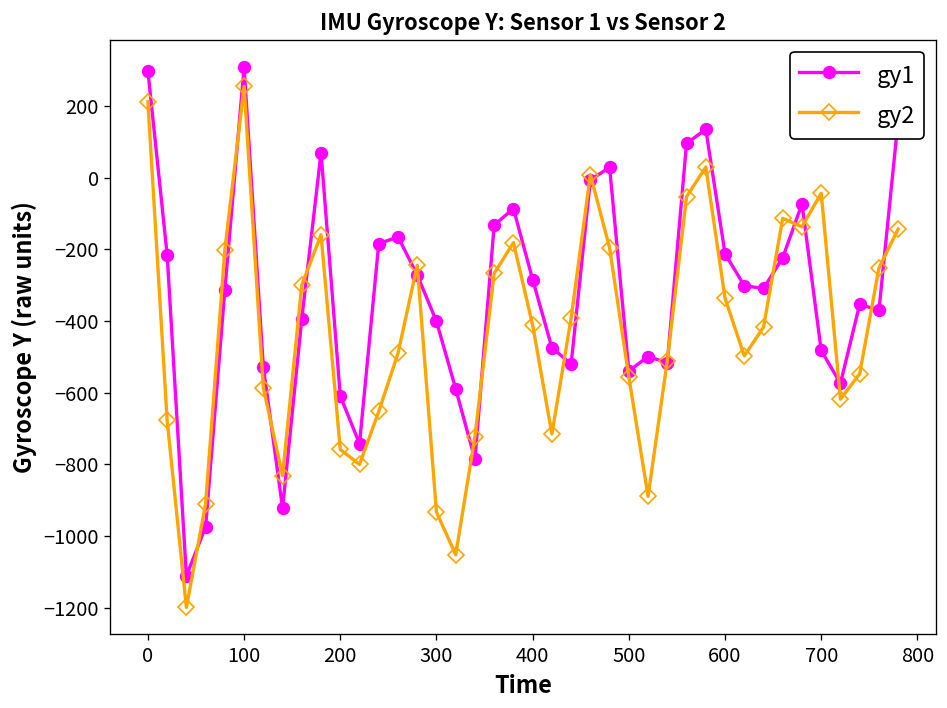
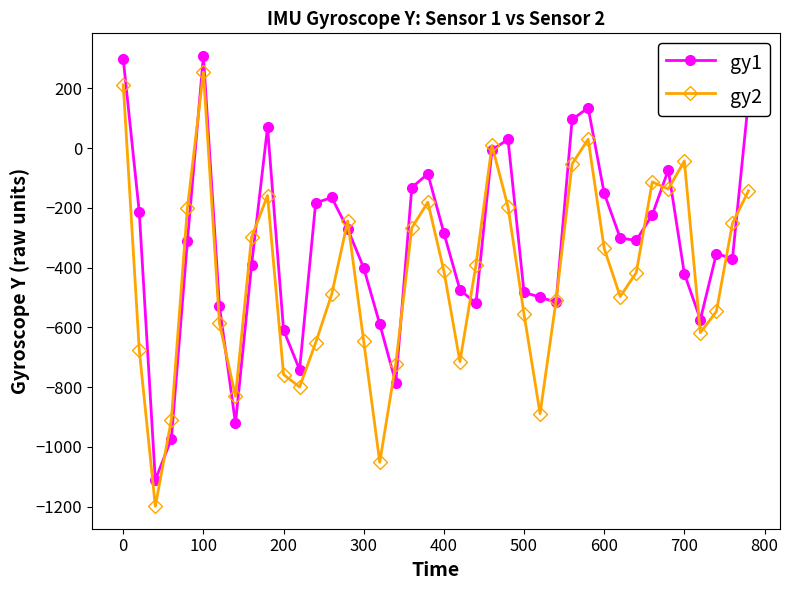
gy2, 300: -930 -> -650
gy1, 500: -540 -> -480
gy1, 600: -210 -> -150
gy1, 700: -480 -> -420
